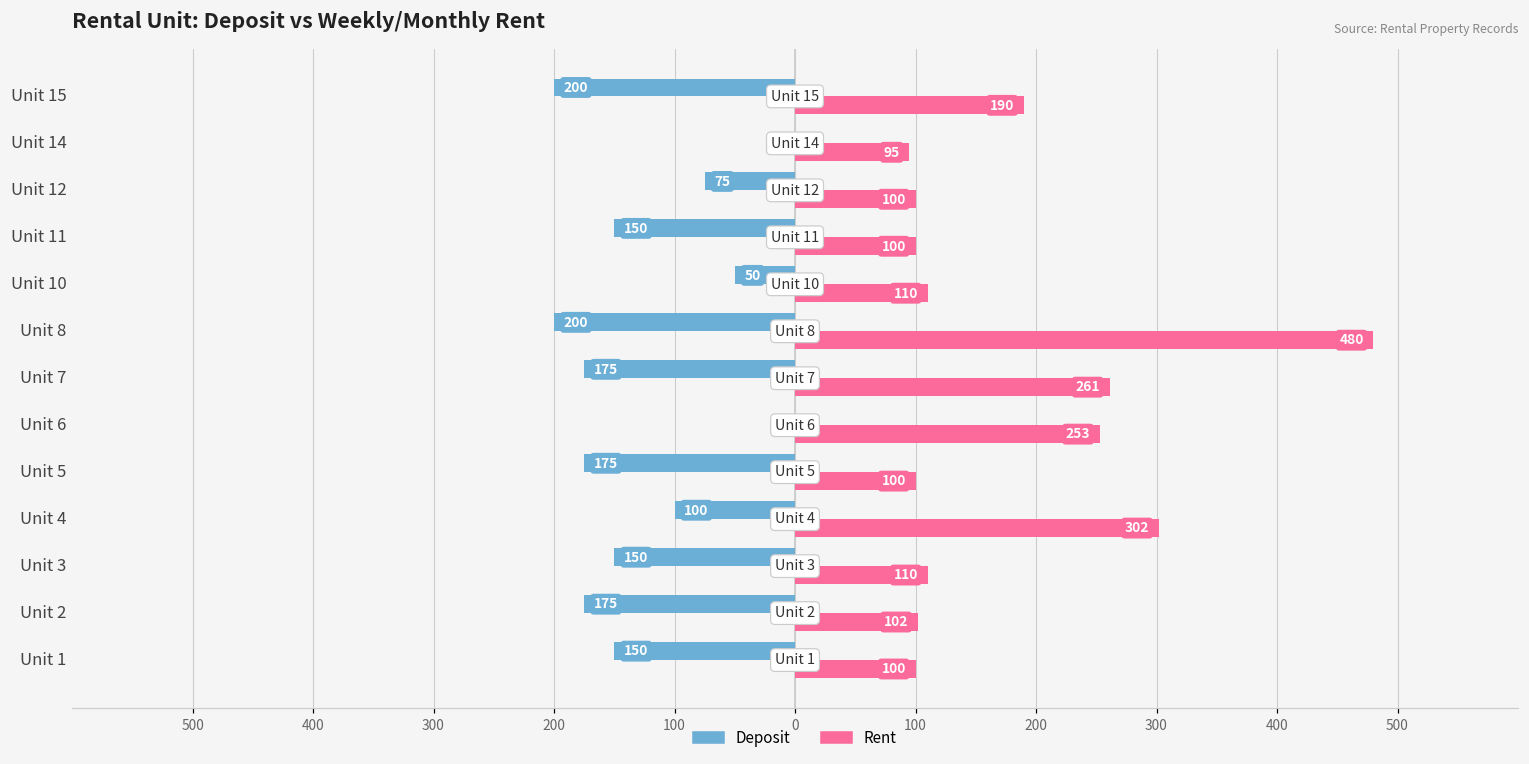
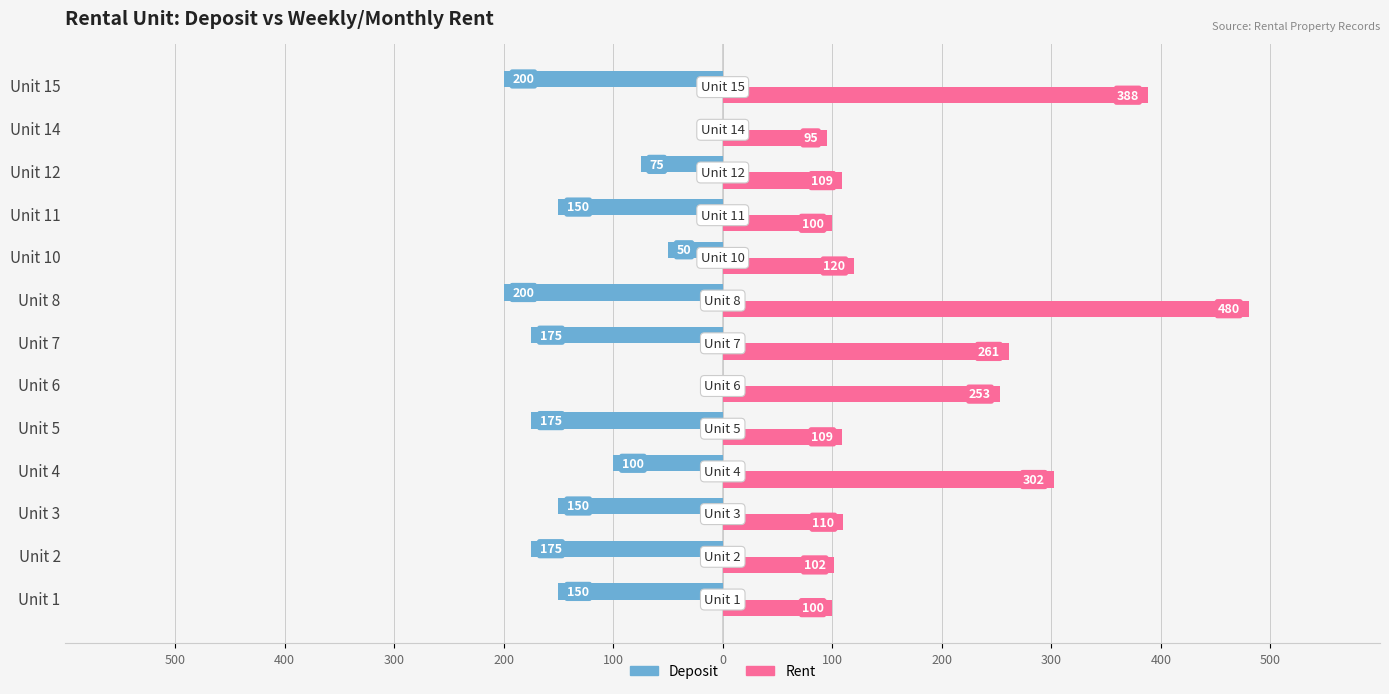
Rent, Unit 15: 190 -> 388
Rent, Unit 12: 100 -> 109
Rent, Unit 10: 110 -> 120
Rent, Unit 5: 100 -> 109
